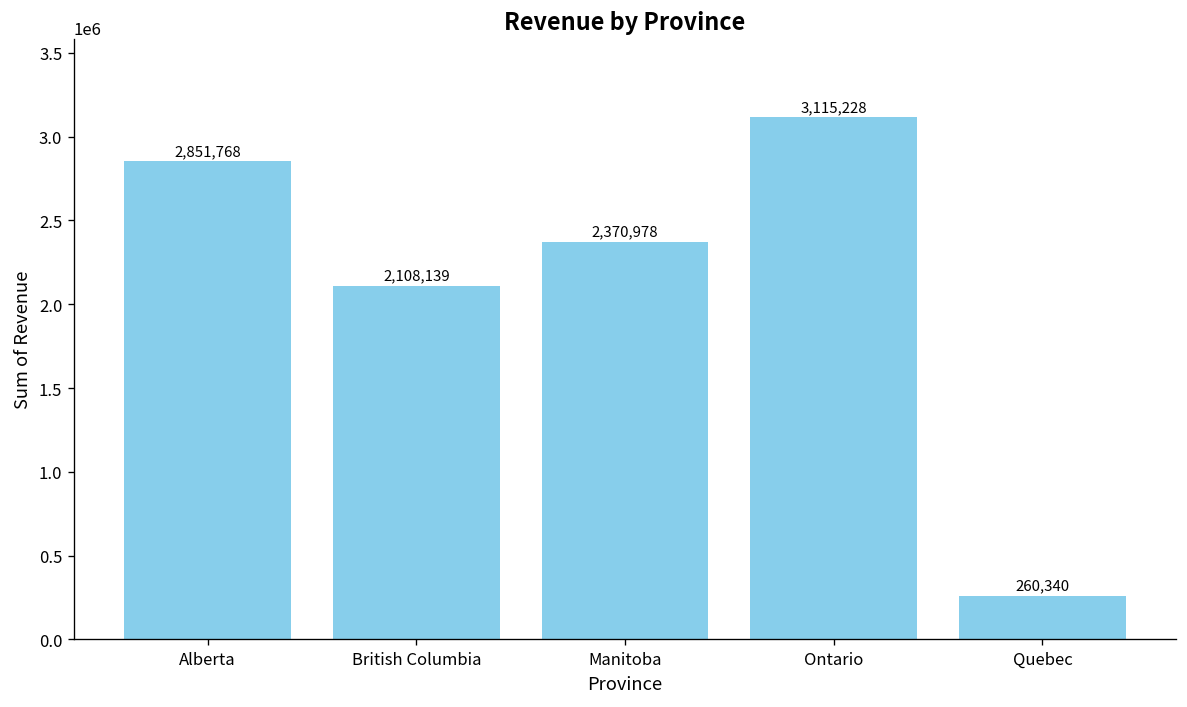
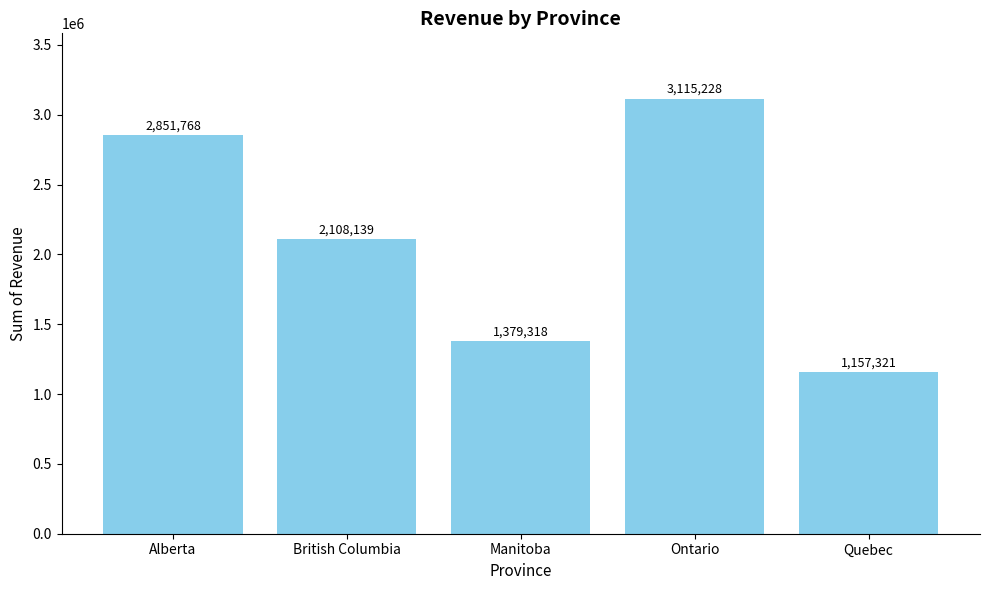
Manitoba: 2,370,978 -> 1,379,318
Quebec: 260,340 -> 1,157,321
